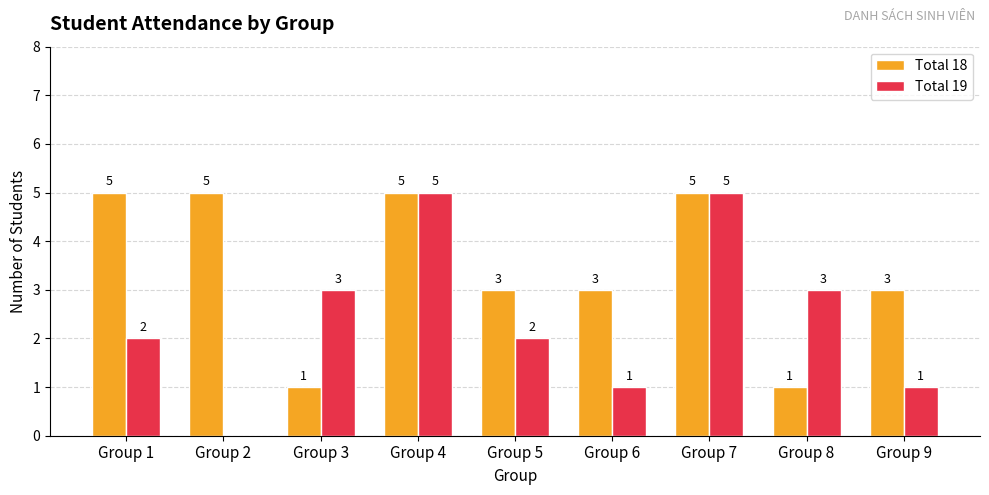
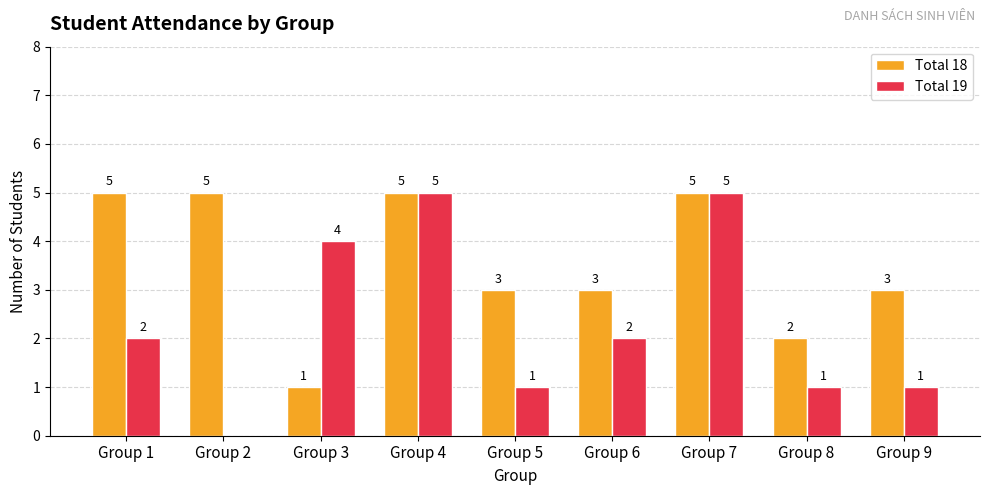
Total 19, Group 3: 3 -> 4
Total 19, Group 5: 2 -> 1
Total 19, Group 6: 1 -> 2
Total 18, Group 8: 1 -> 2
Total 19, Group 8: 3 -> 1
